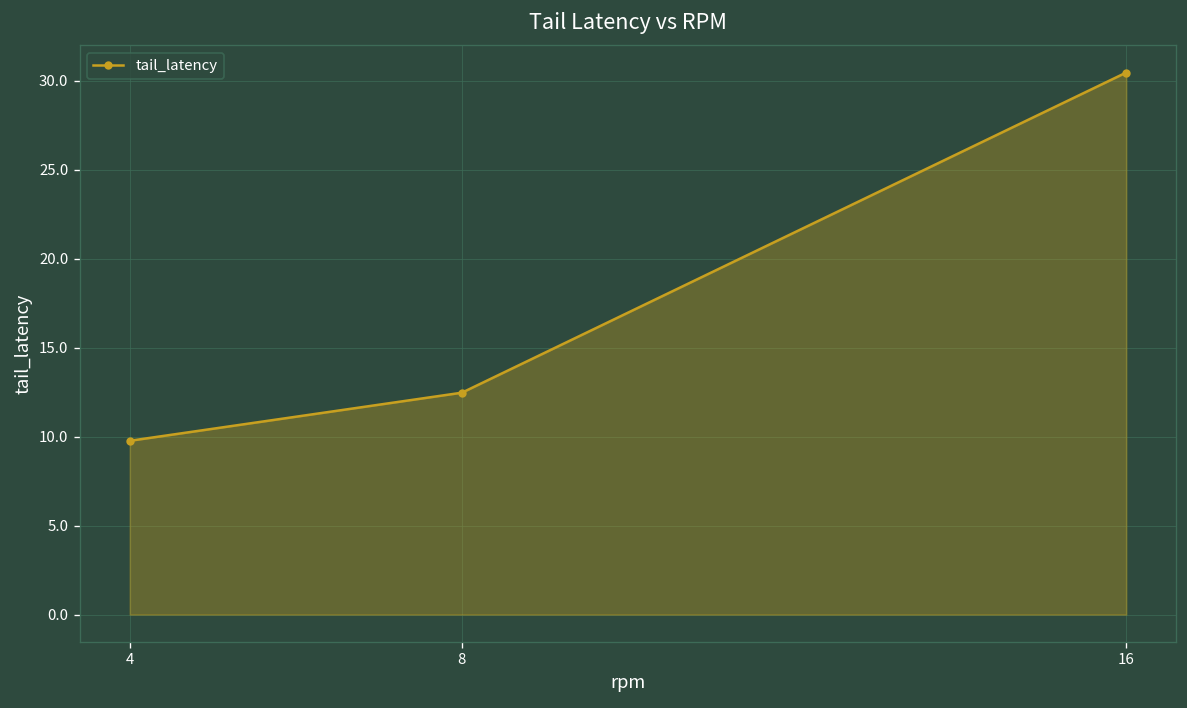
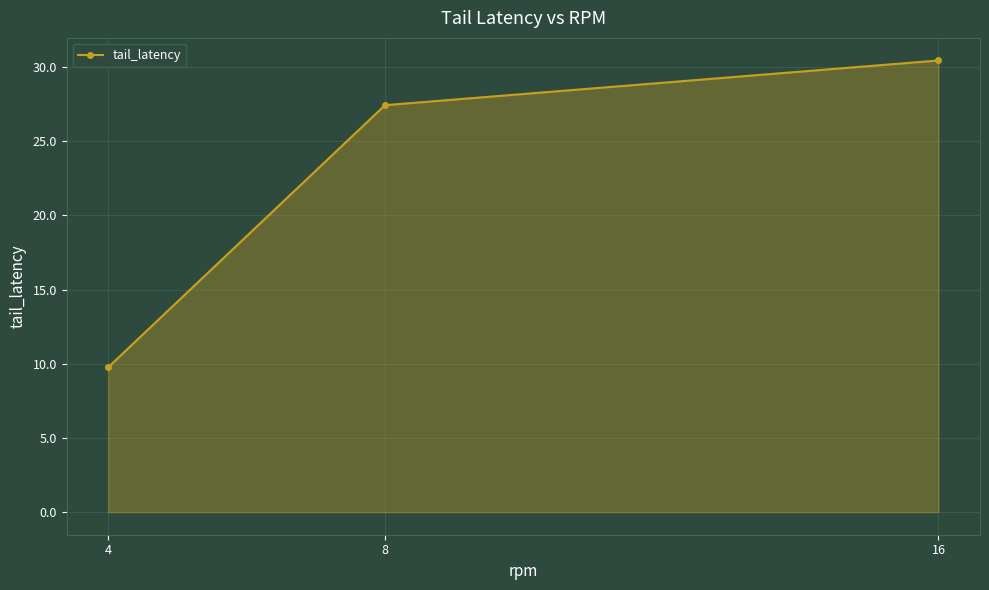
8: 12.5 -> 27.4
